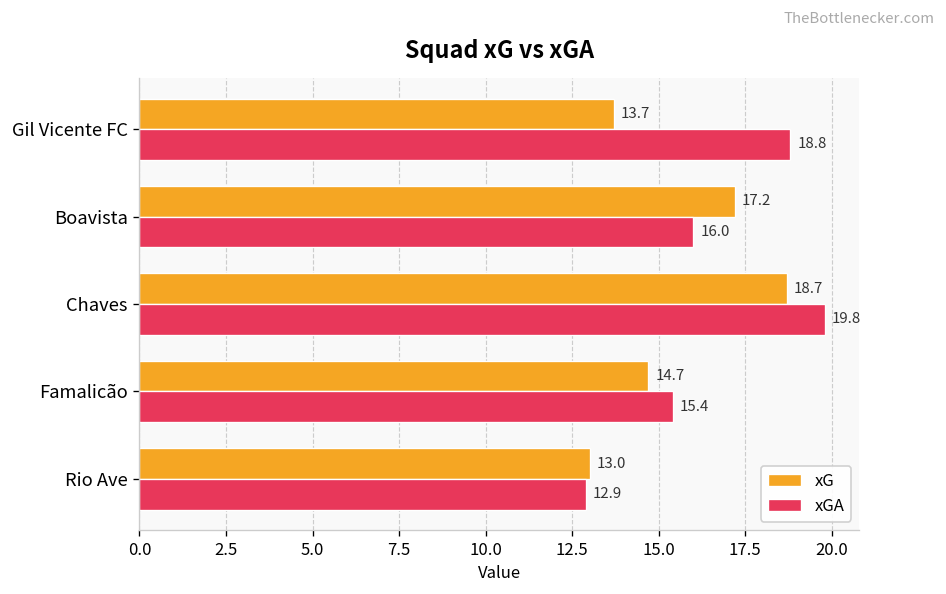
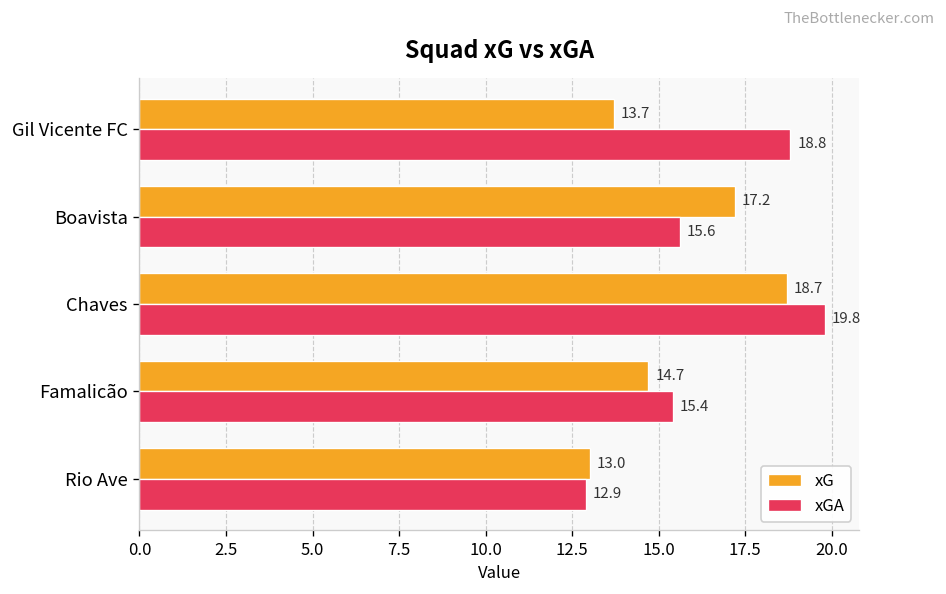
xGA, Boavista: 16.0 -> 15.6
